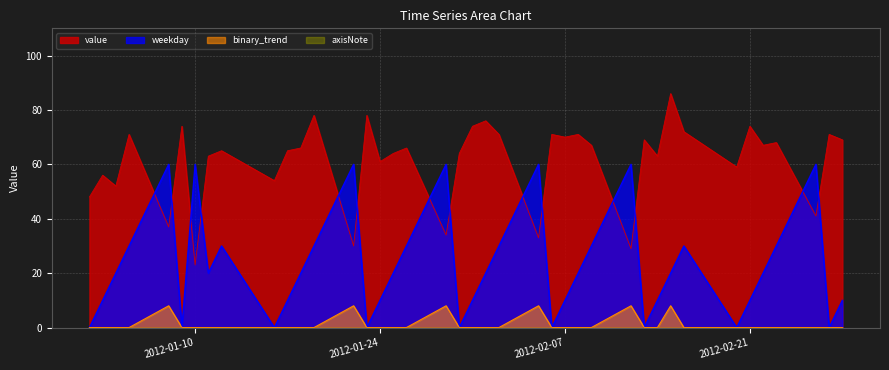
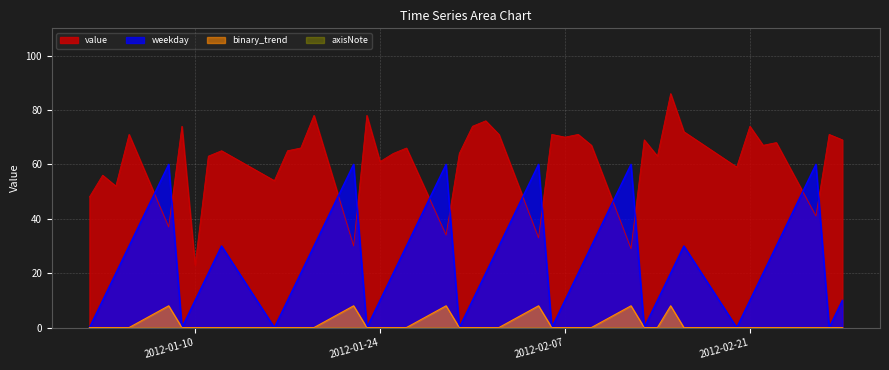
weekday, 2012-01-10: 60 -> 10
